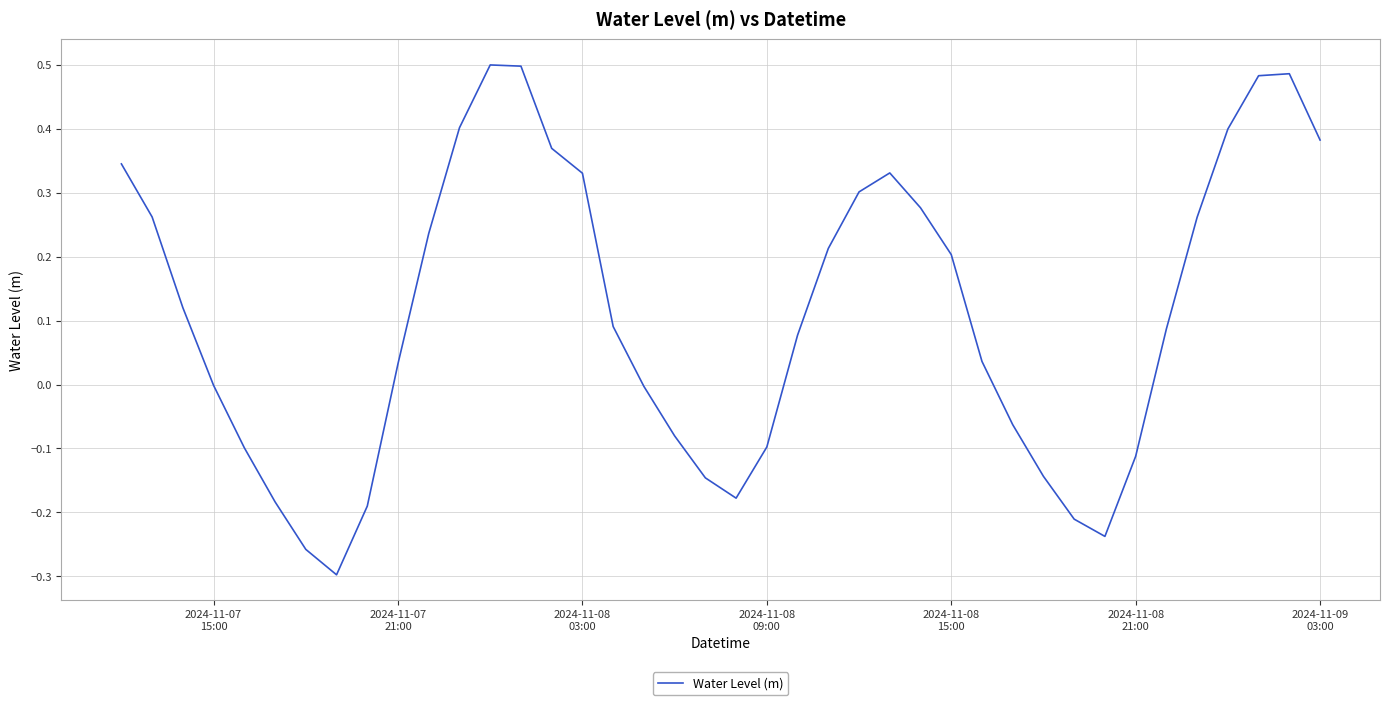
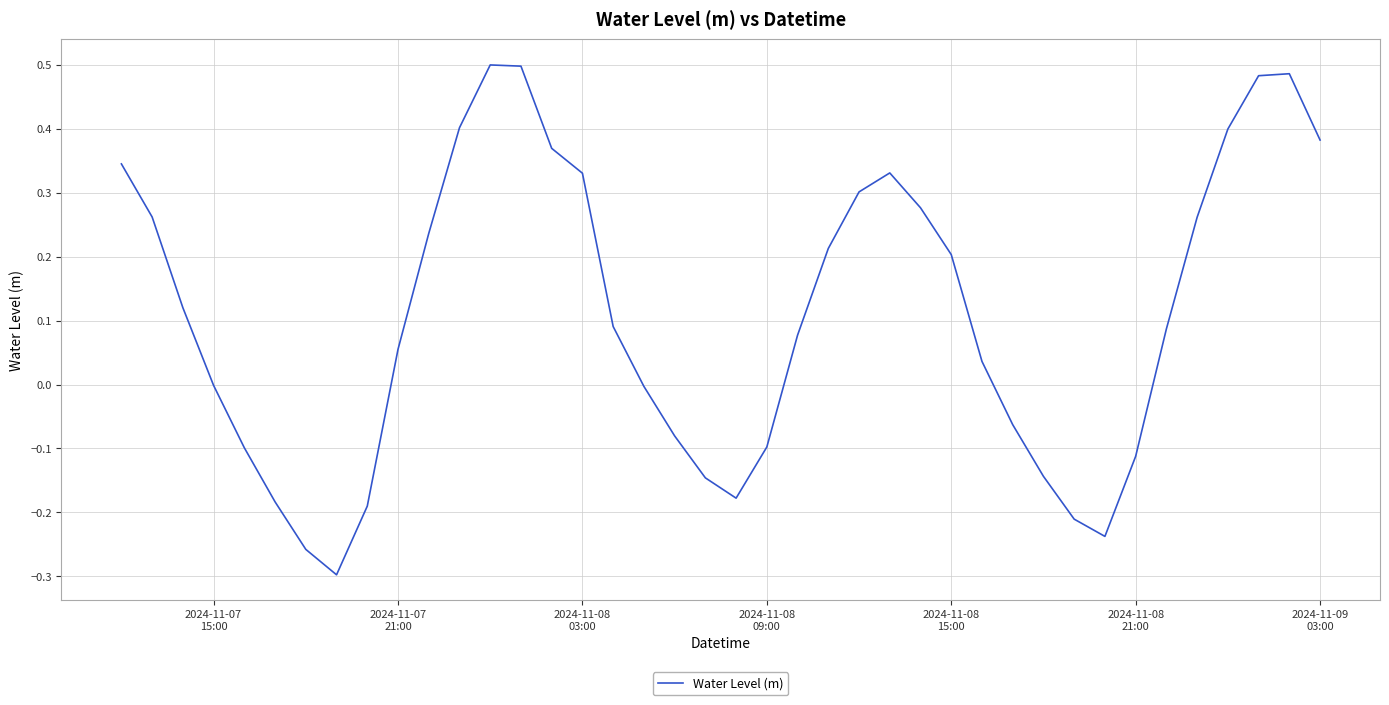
2024-11-07 21:00: 0.03 -> 0.06
